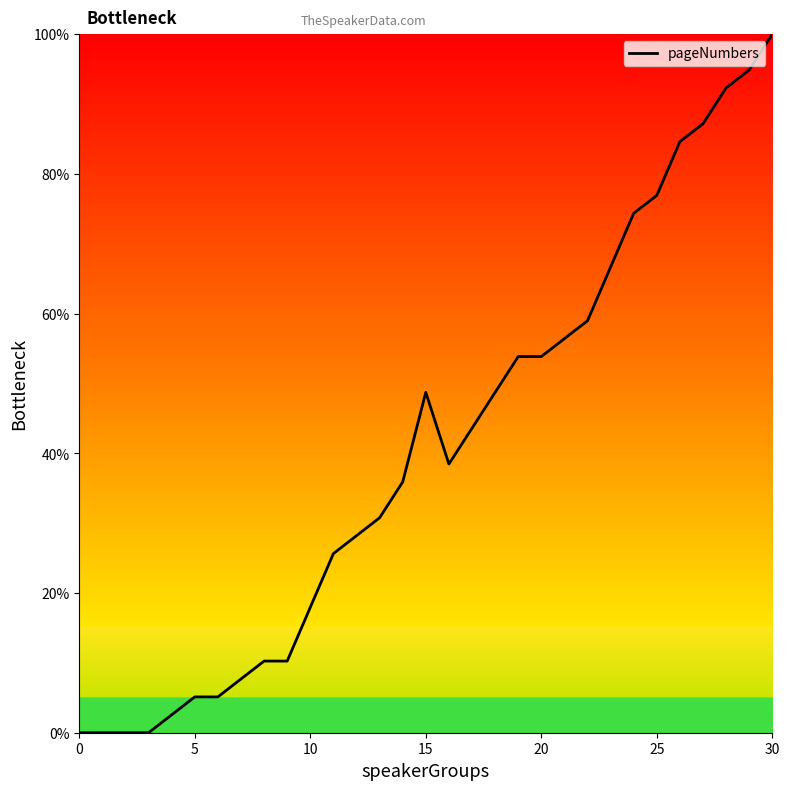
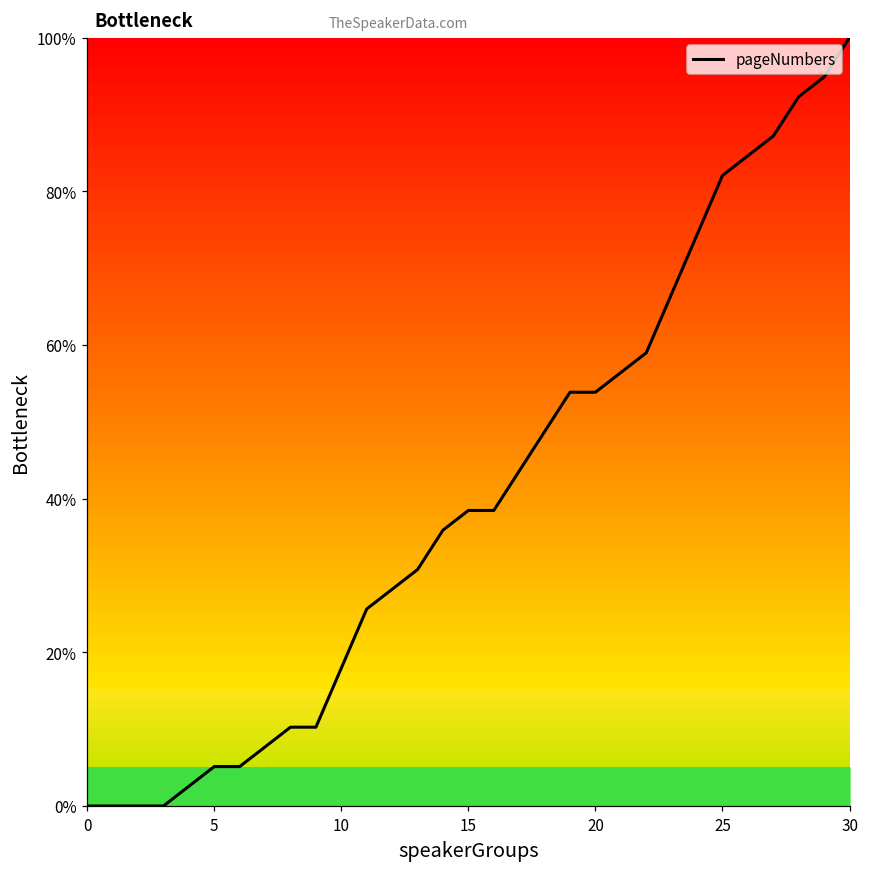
pageNumbers, 15: 49% -> 38%
pageNumbers, 25: 77% -> 82%
